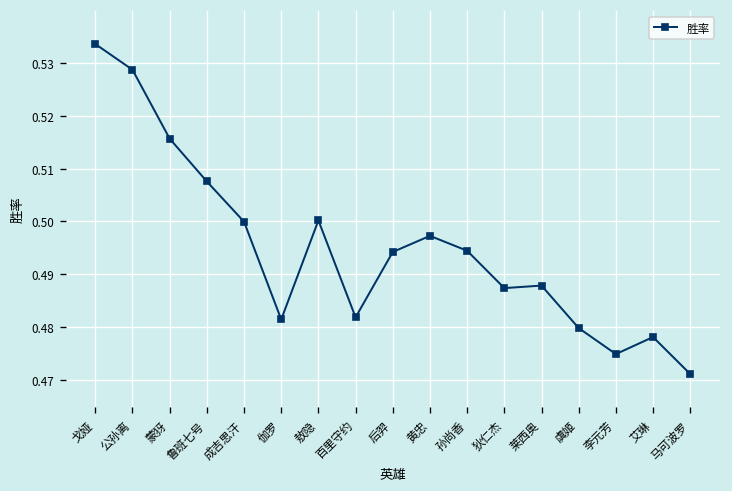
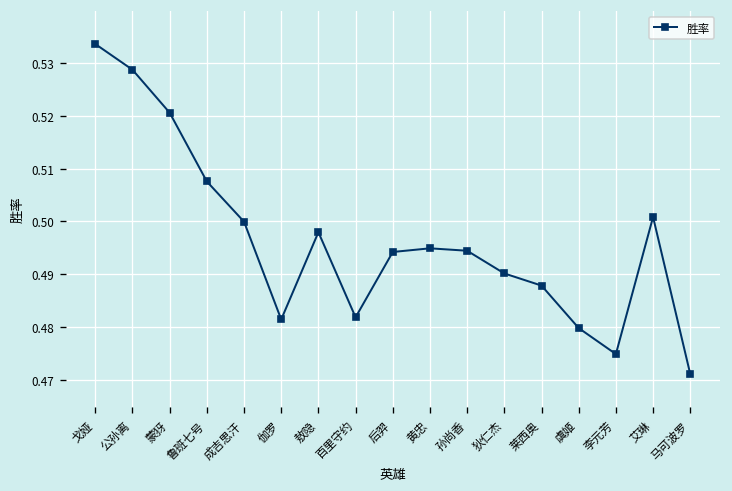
蒙犽: 0.516 -> 0.521
敖隐: 0.500 -> 0.498
黄忠: 0.497 -> 0.495
狄仁杰: 0.487 -> 0.490
艾琳: 0.478 -> 0.501
